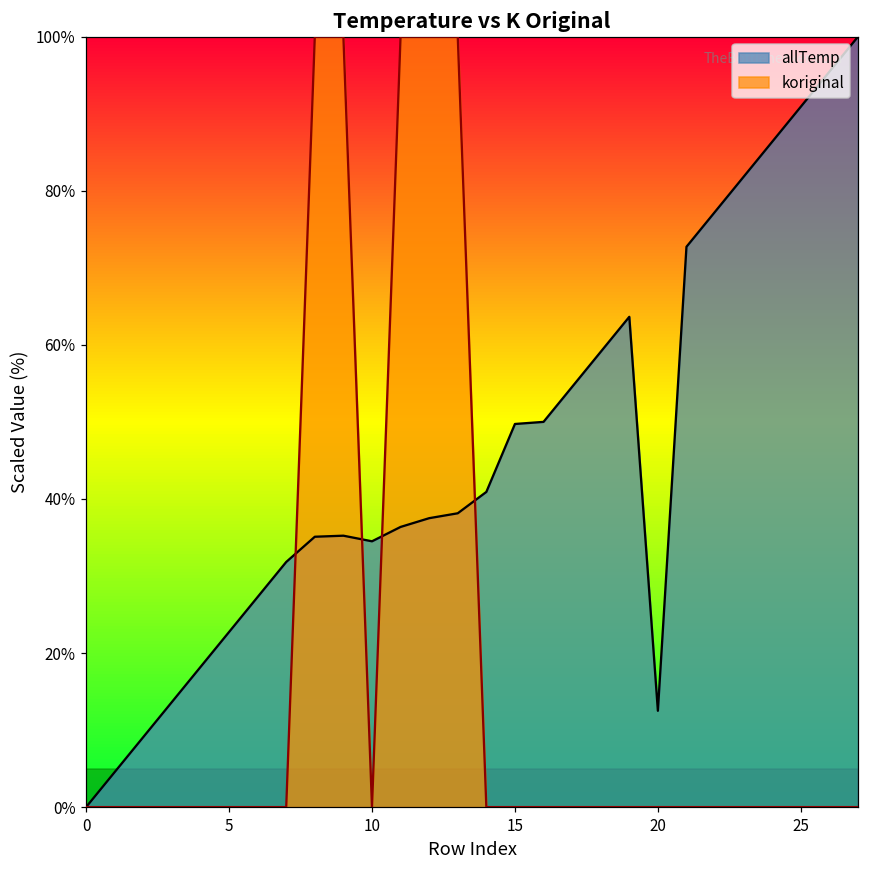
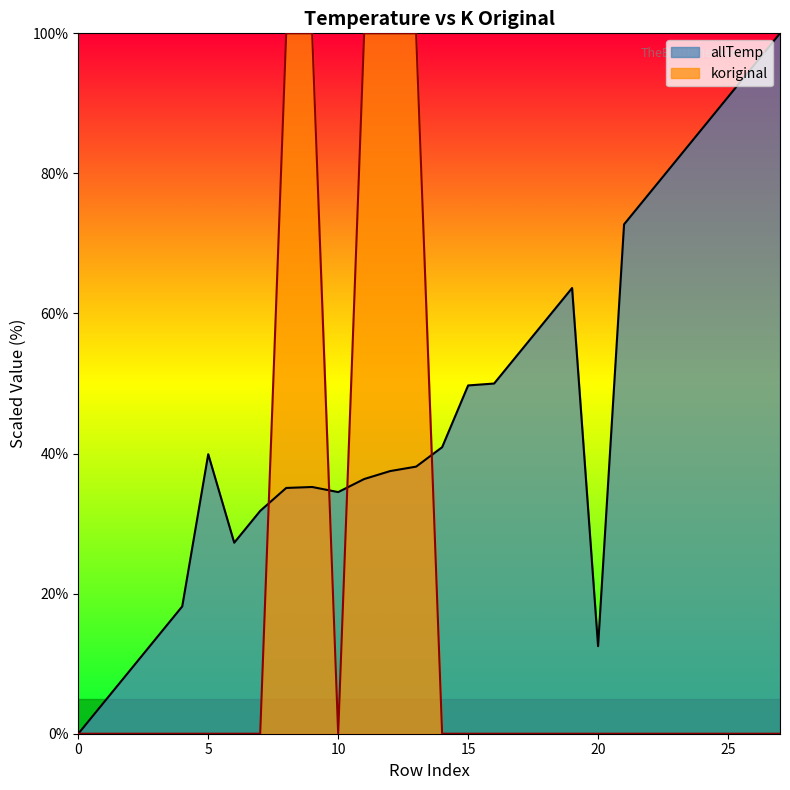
allTemp, 5: 23% -> 40%
